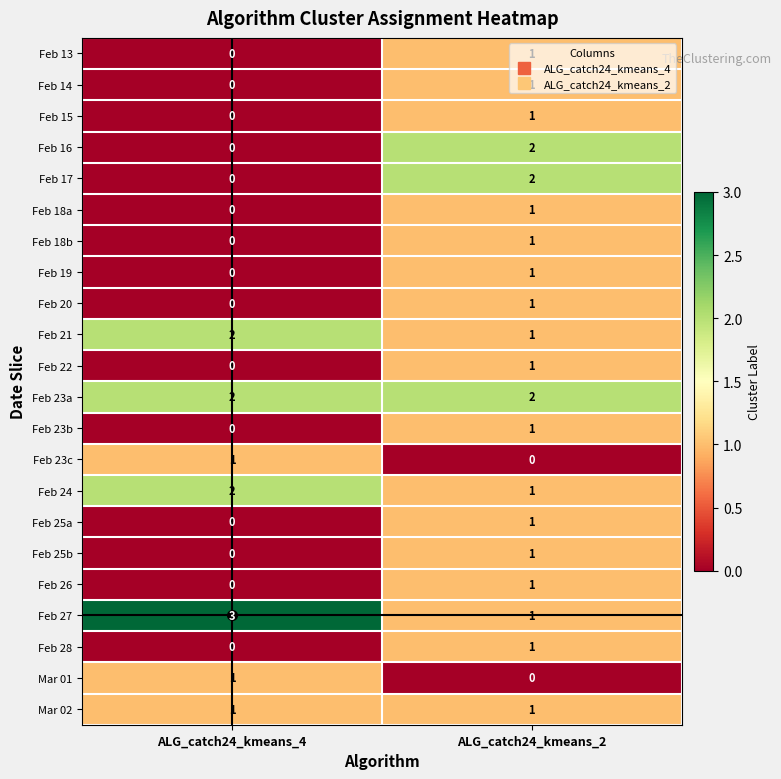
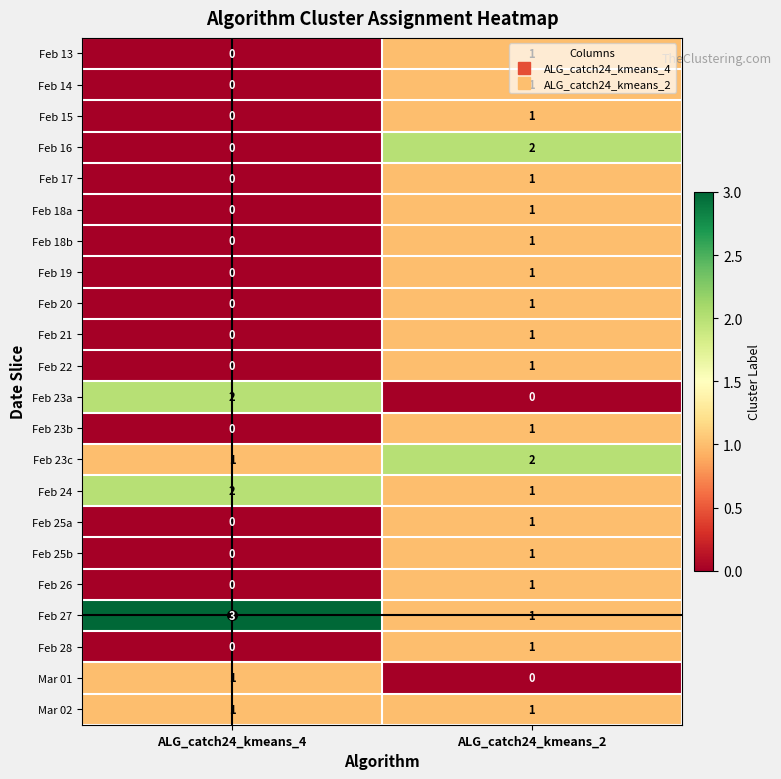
Feb 17, ALG_catch24_kmeans_2: 2 -> 1
Feb 21, ALG_catch24_kmeans_4: 2 -> 0
Feb 23a, ALG_catch24_kmeans_2: 2 -> 0
Feb 23c, ALG_catch24_kmeans_2: 0 -> 2
